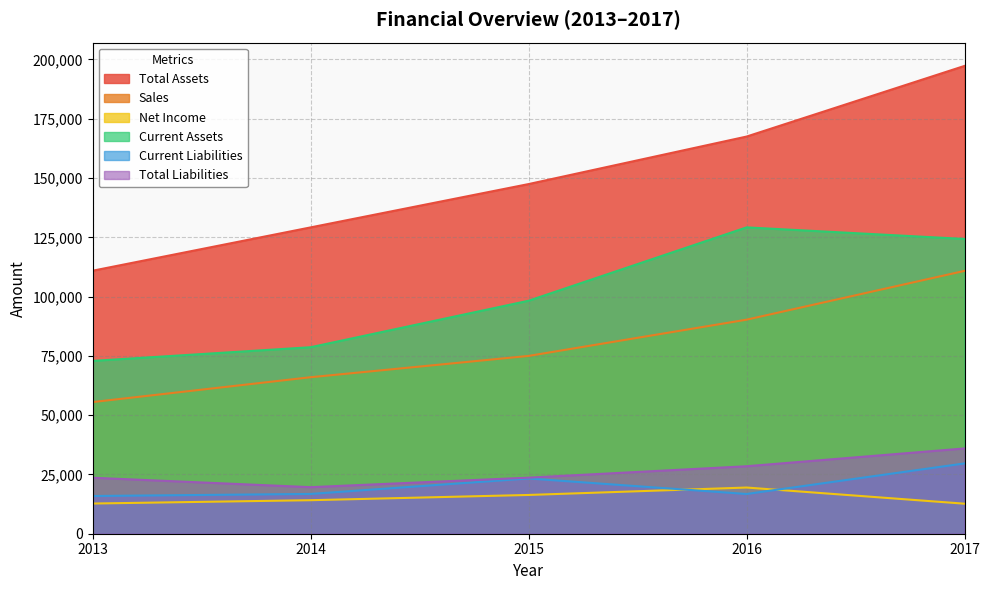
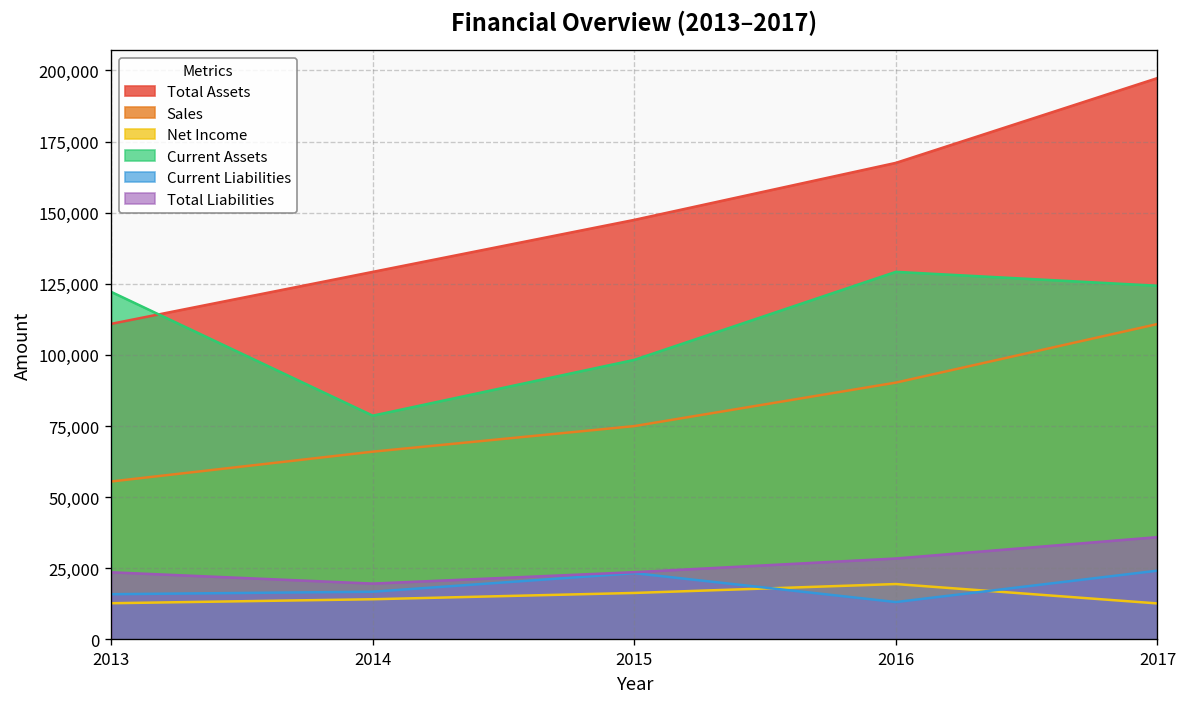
Current Assets, 2013: 73,000 -> 122,000
Current Liabilities, 2016: 17,000 -> 13,000
Current Liabilities, 2017: 30,000 -> 24,000
